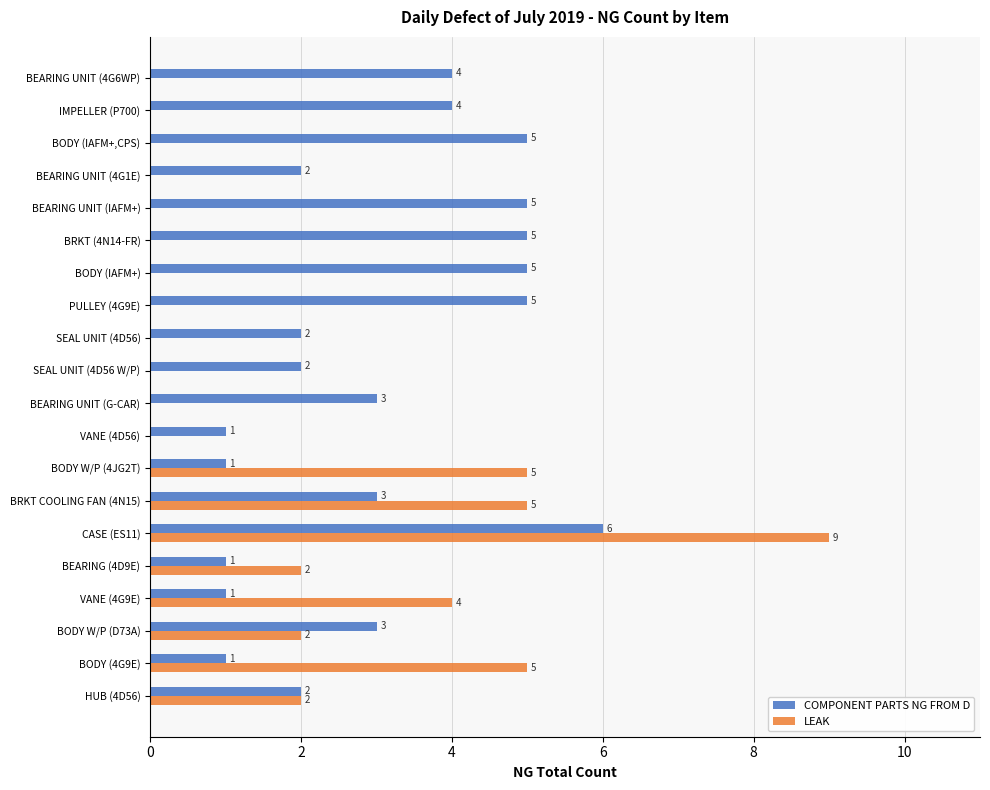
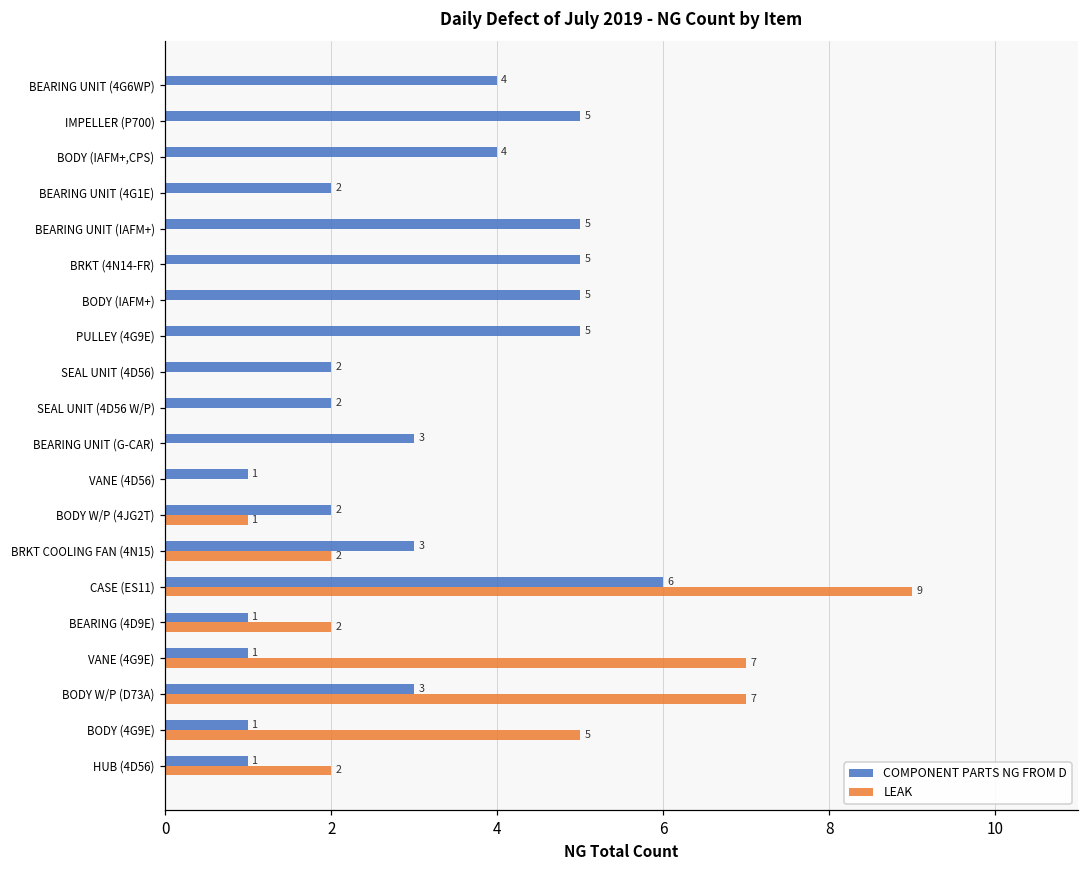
COMPONENT PARTS NG FROM D, IMPELLER (P700): 4 -> 5
COMPONENT PARTS NG FROM D, BODY (IAFM+,CPS): 5 -> 4
COMPONENT PARTS NG FROM D, BODY W/P (4JG2T): 1 -> 2
LEAK, BODY W/P (4JG2T): 5 -> 1
LEAK, BRKT COOLING FAN (4N15): 5 -> 2
LEAK, VANE (4G9E): 4 -> 7
LEAK, BODY W/P (D73A): 2 -> 7
COMPONENT PARTS NG FROM D, HUB (4D56): 2 -> 1
